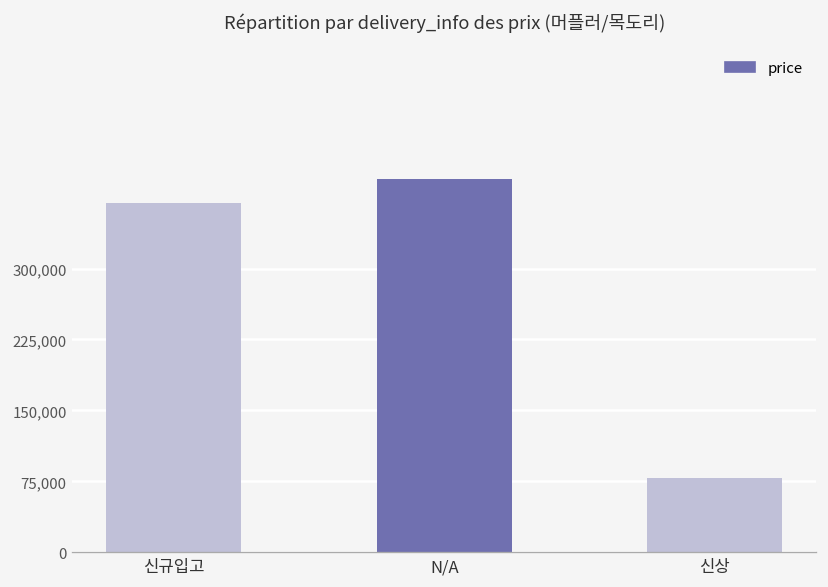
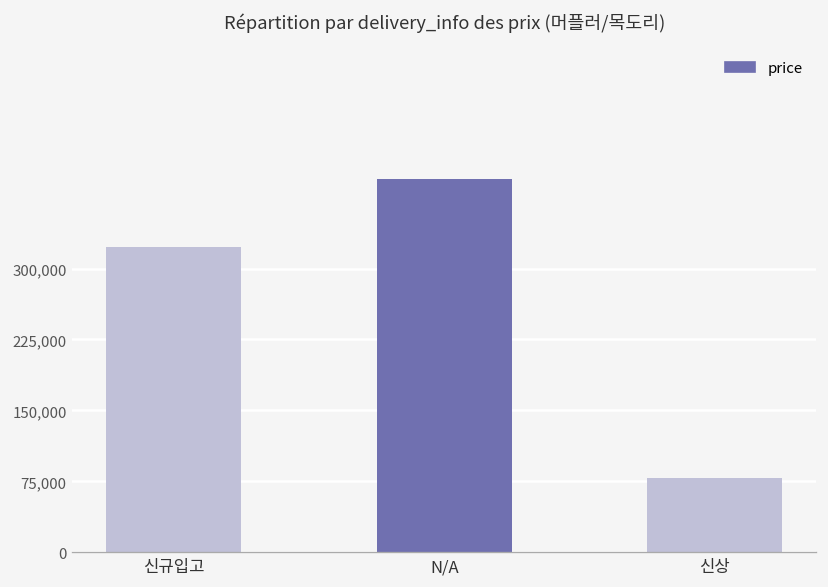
신규입고: 370,000 -> 320,000
